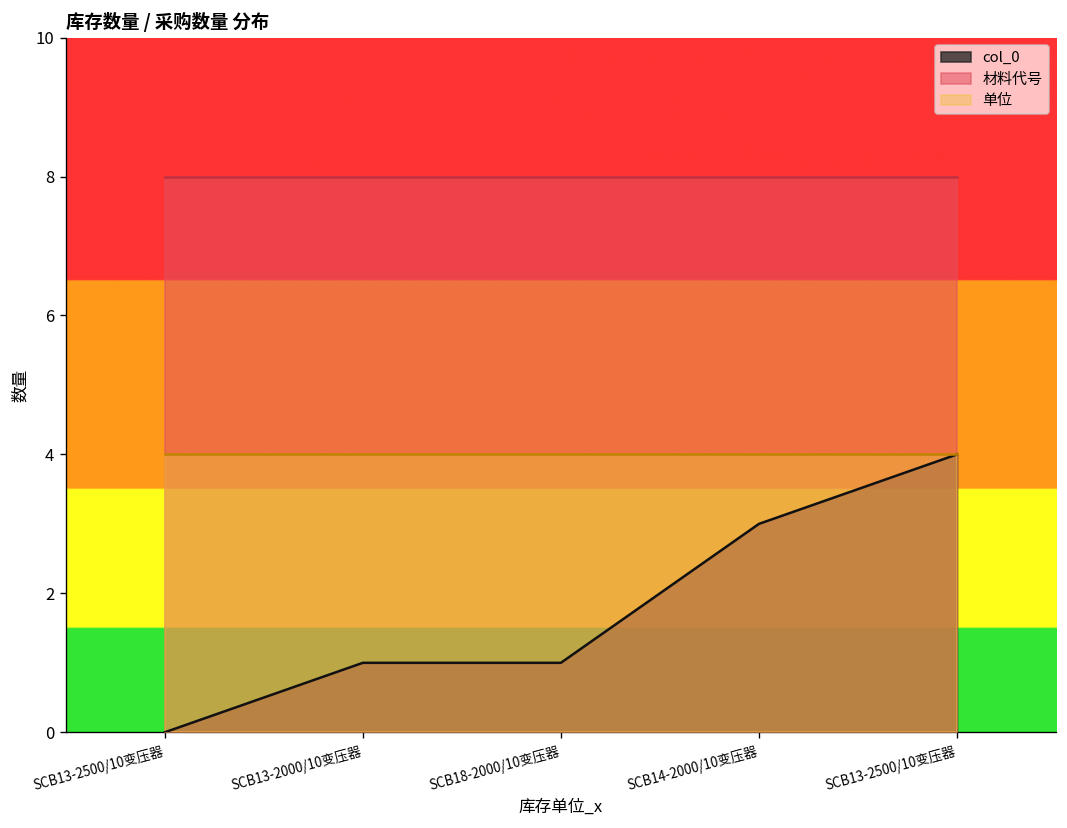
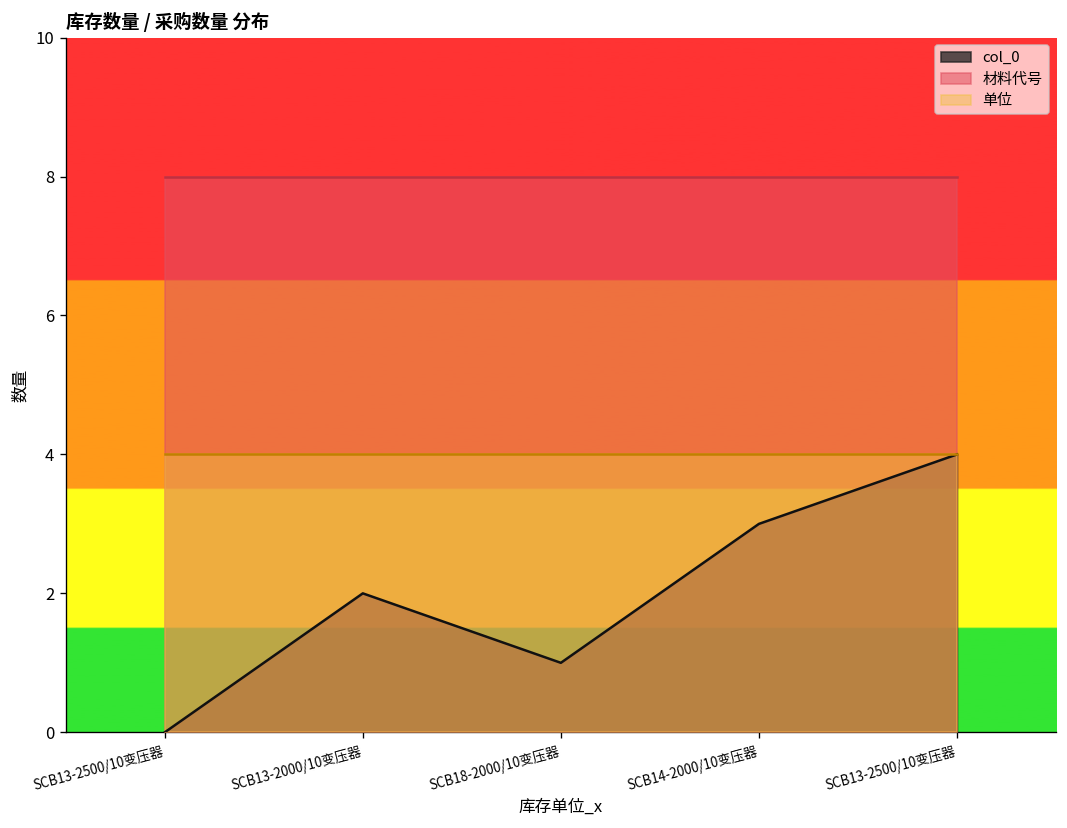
col_0, SCB13-2000/10变压器: 1 -> 2
